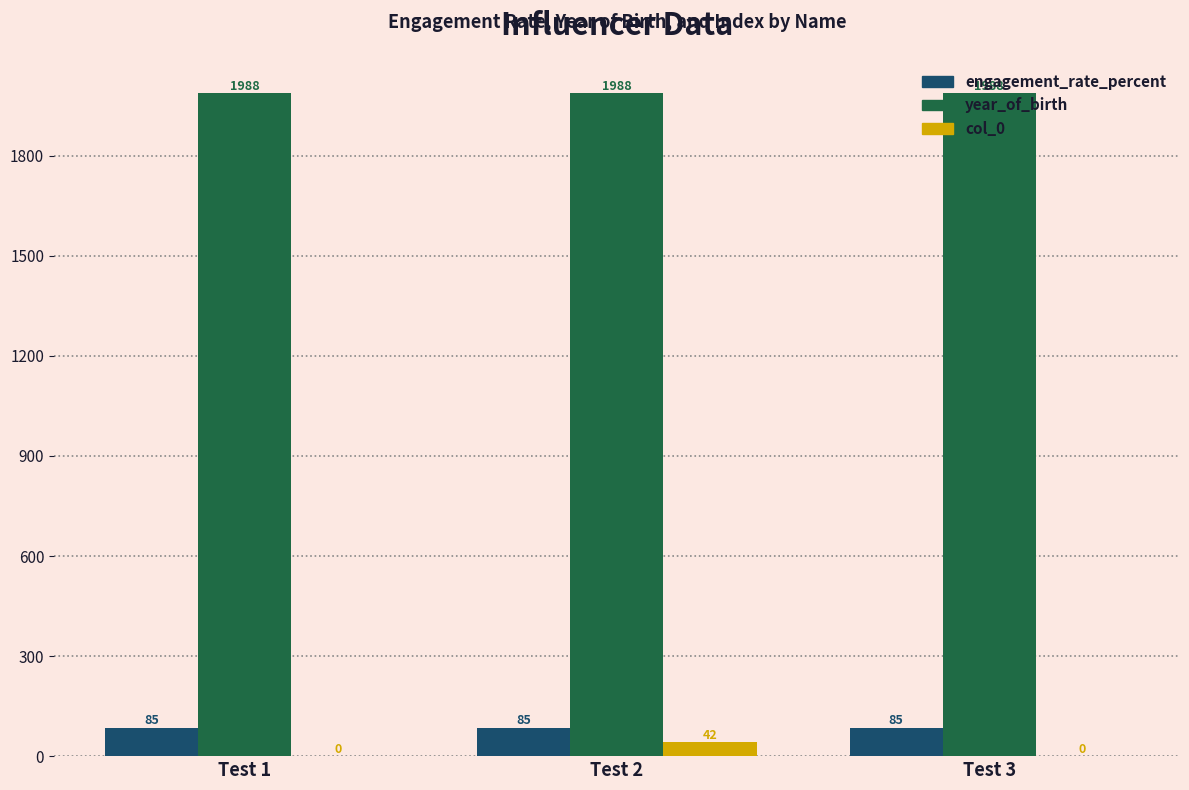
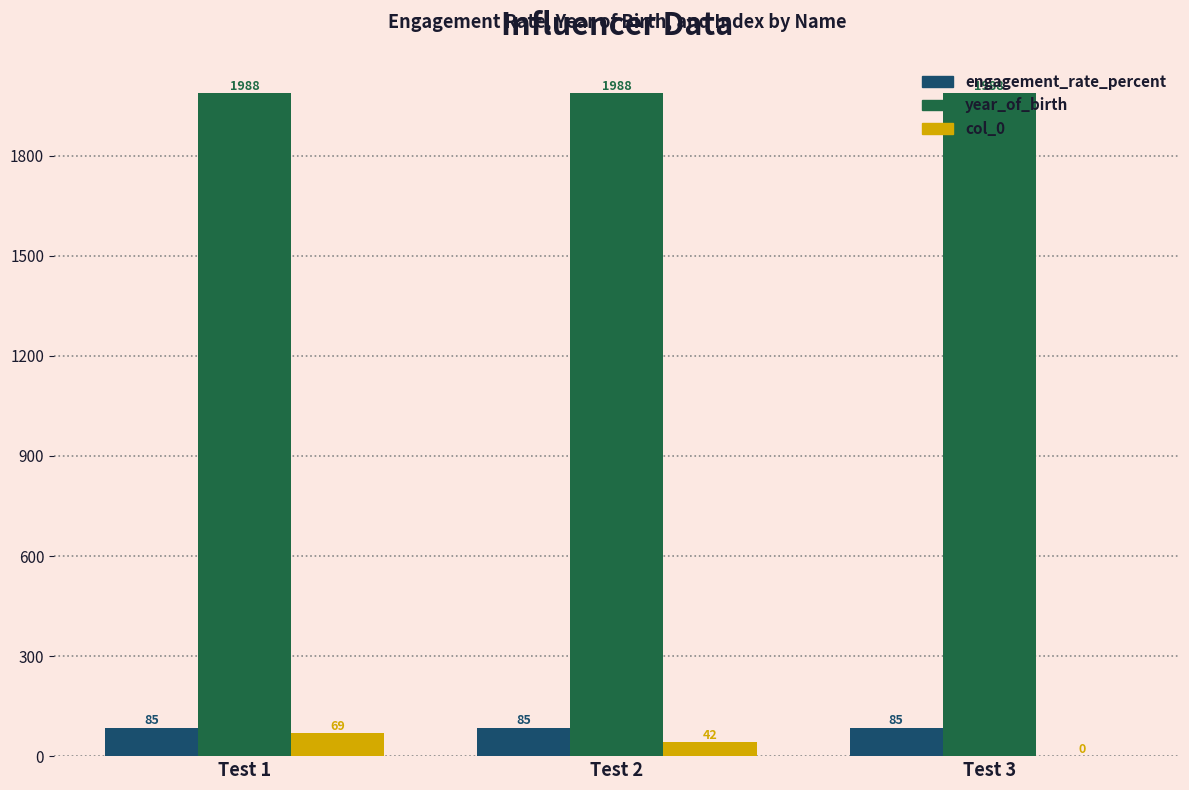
col_0, Test 1: 0 -> 69
